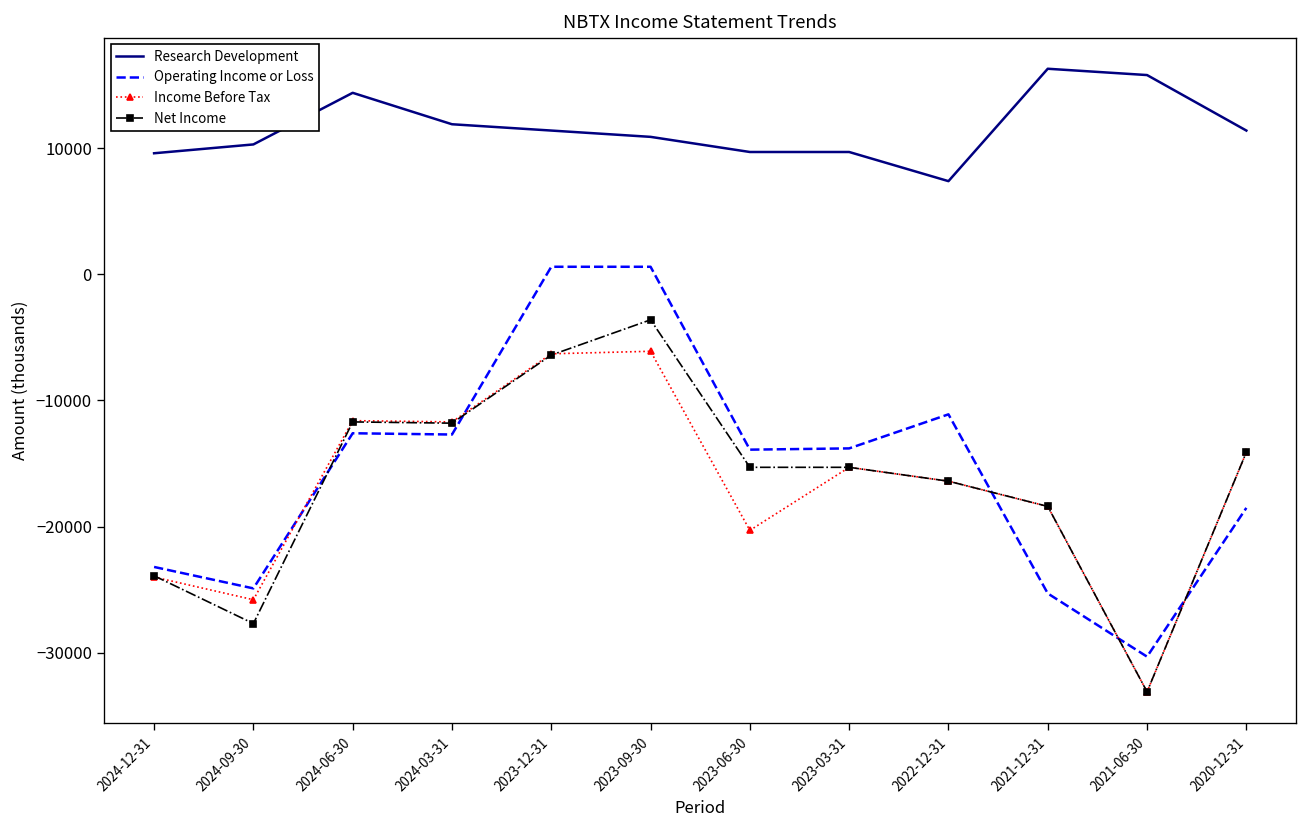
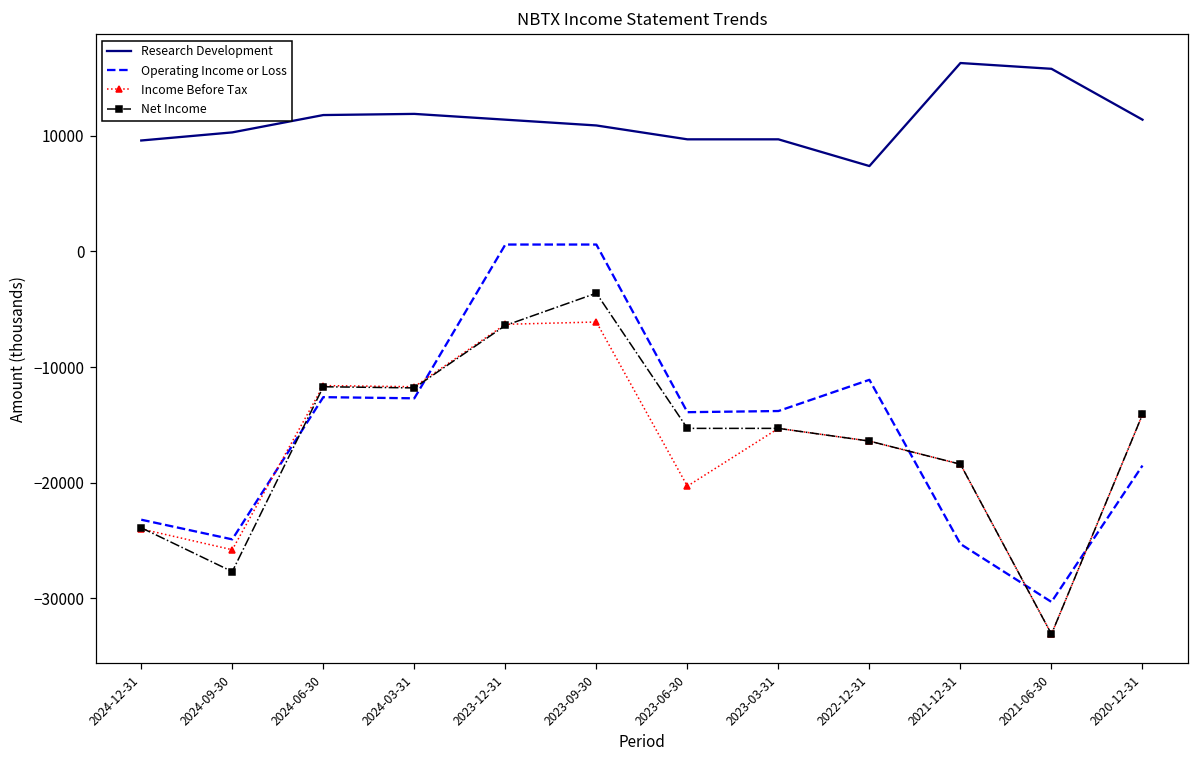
Research Development, 2024-06-30: 14400 -> 11800
